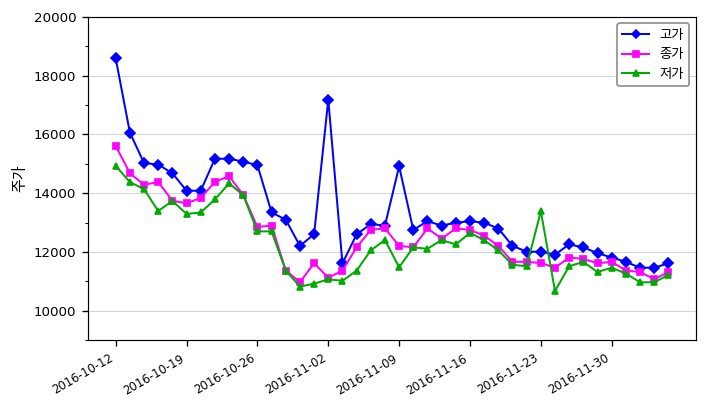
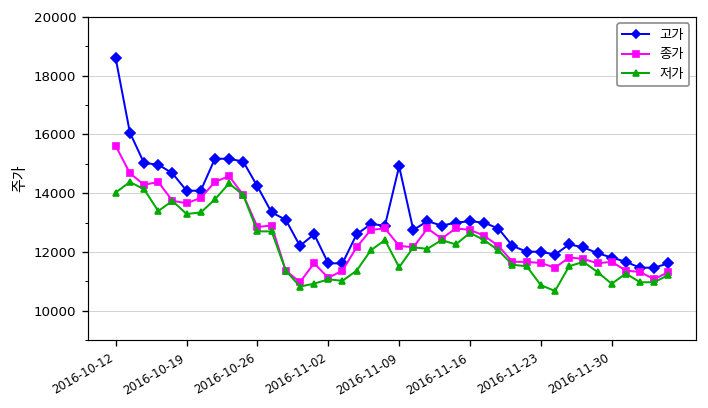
저가, 2016-10-12: 14900 -> 14000
고가, 2016-10-26: 15000 -> 14200
고가, 2016-11-02: 17200 -> 11600
저가, 2016-11-23: 13400 -> 10900
저가, 2016-11-30: 11500 -> 10900
